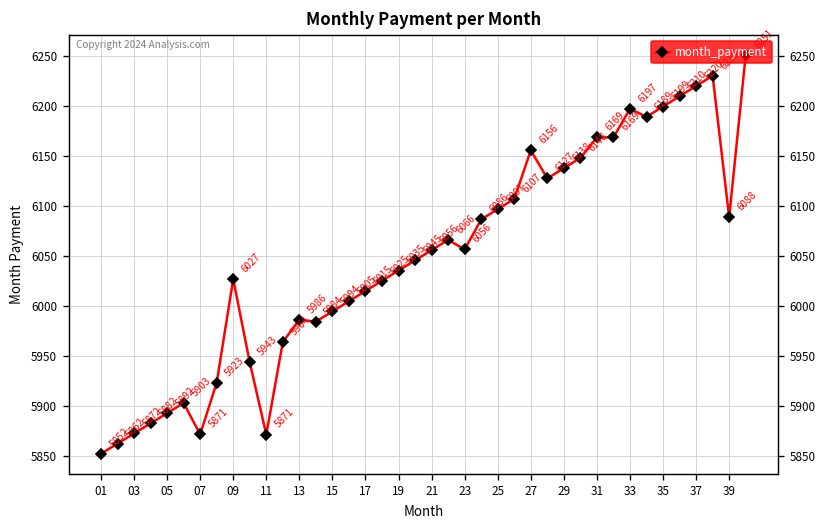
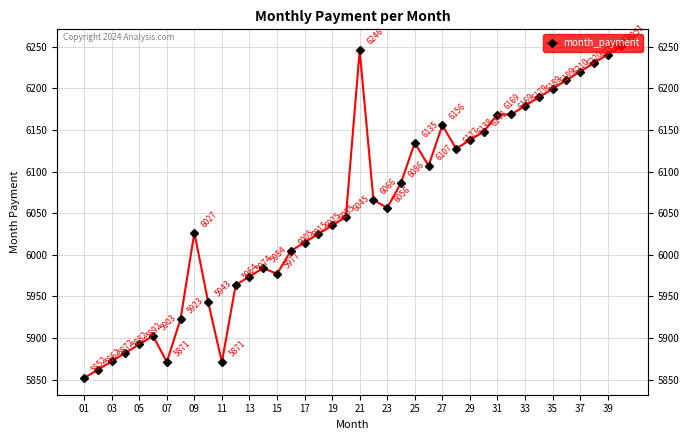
13: 5986 -> 5974
15: 5994 -> 5977
21: 6056 -> 6246
25: 6097 -> 6135
33: 6197 -> 6179
39: 6090 -> 6240
